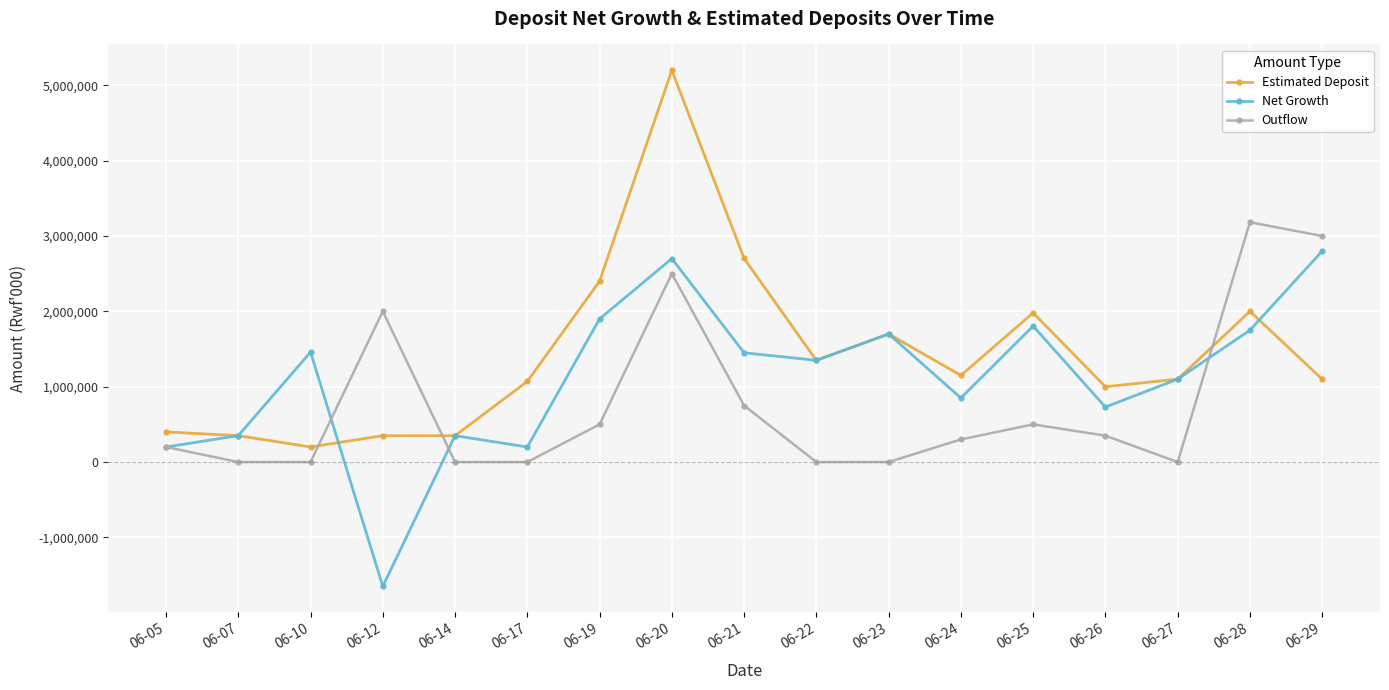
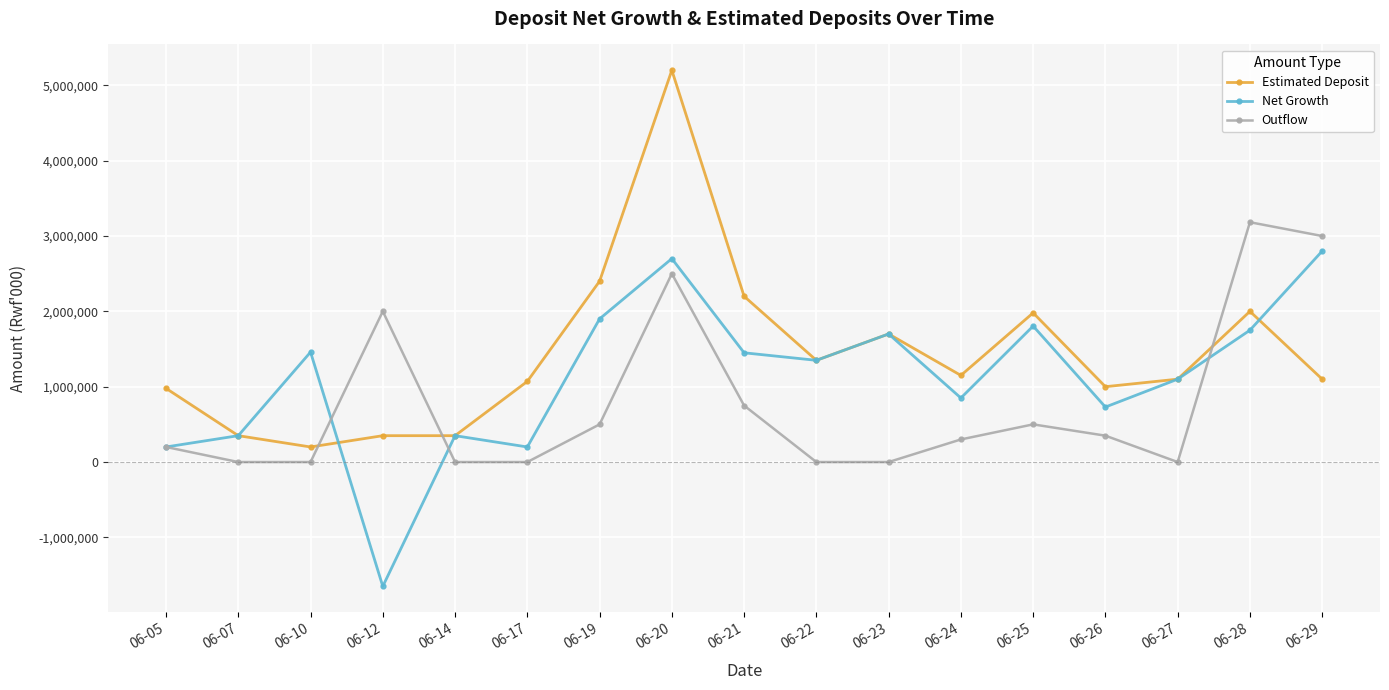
Estimated Deposit, 06-05: 400,000 -> 1,000,000
Estimated Deposit, 06-21: 2,700,000 -> 2,200,000
